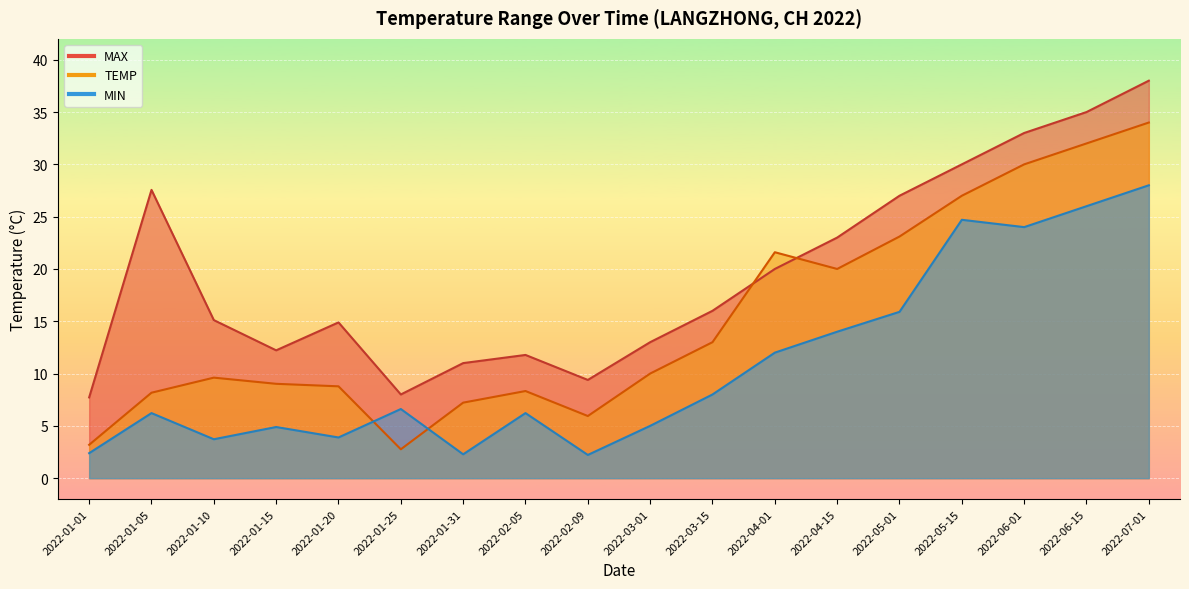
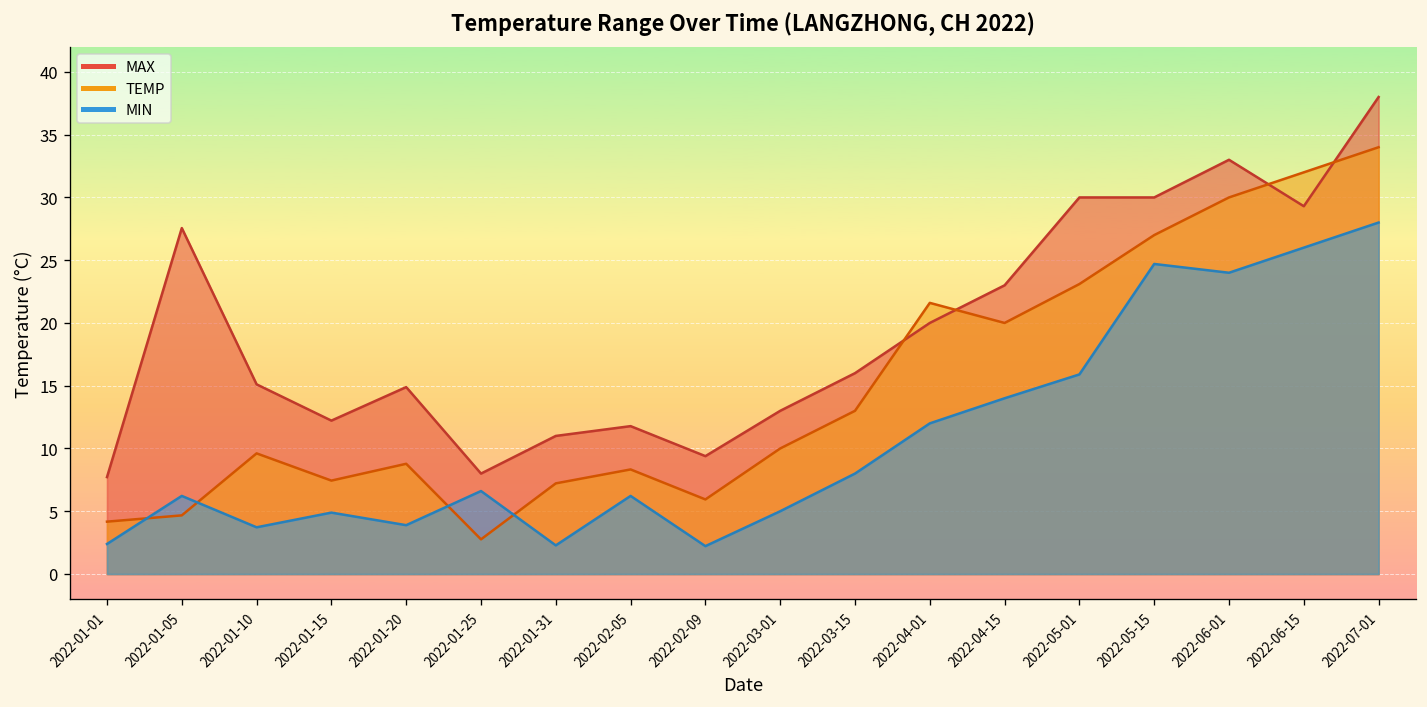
TEMP, 2022-01-01: 3.2 -> 4.2
TEMP, 2022-01-05: 8.2 -> 4.7
TEMP, 2022-01-15: 9.0 -> 7.4
MAX, 2022-05-01: 27 -> 30
MAX, 2022-06-15: 35.0 -> 29.3
